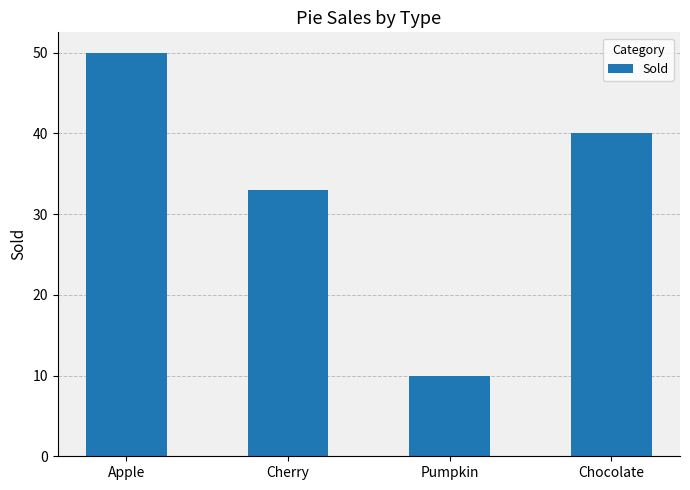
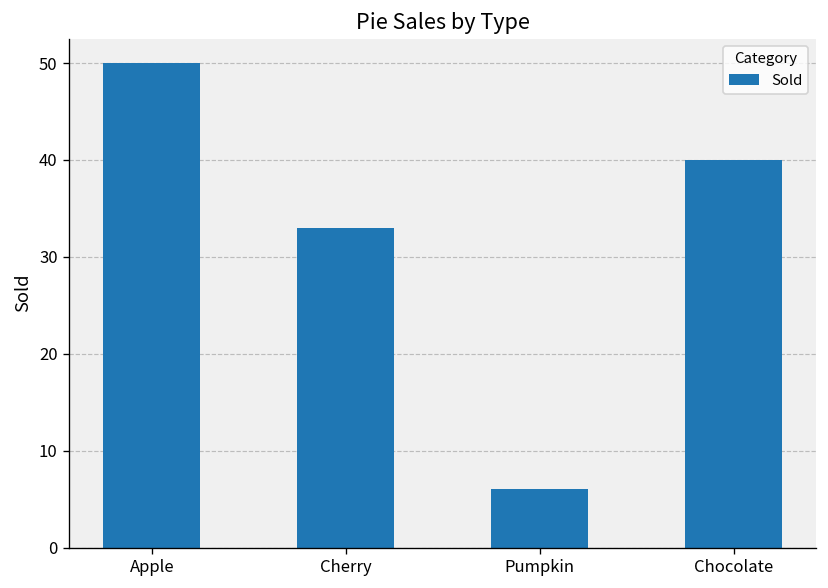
Pumpkin: 10 -> 6
